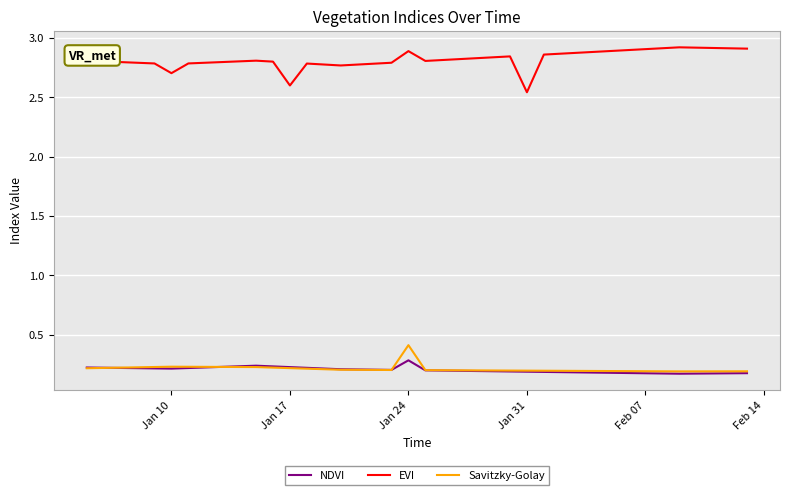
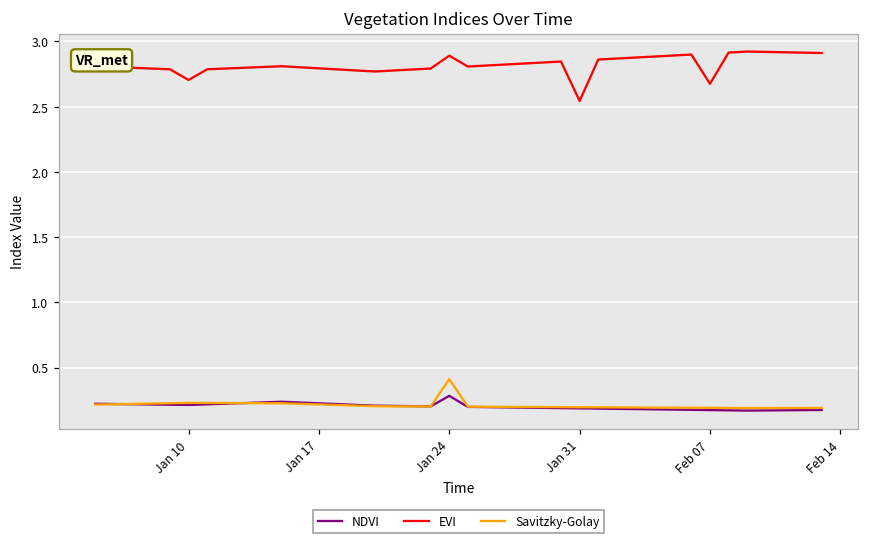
EVI, Jan 17: 2.60 -> 2.79
EVI, Feb 07: 2.91 -> 2.68
